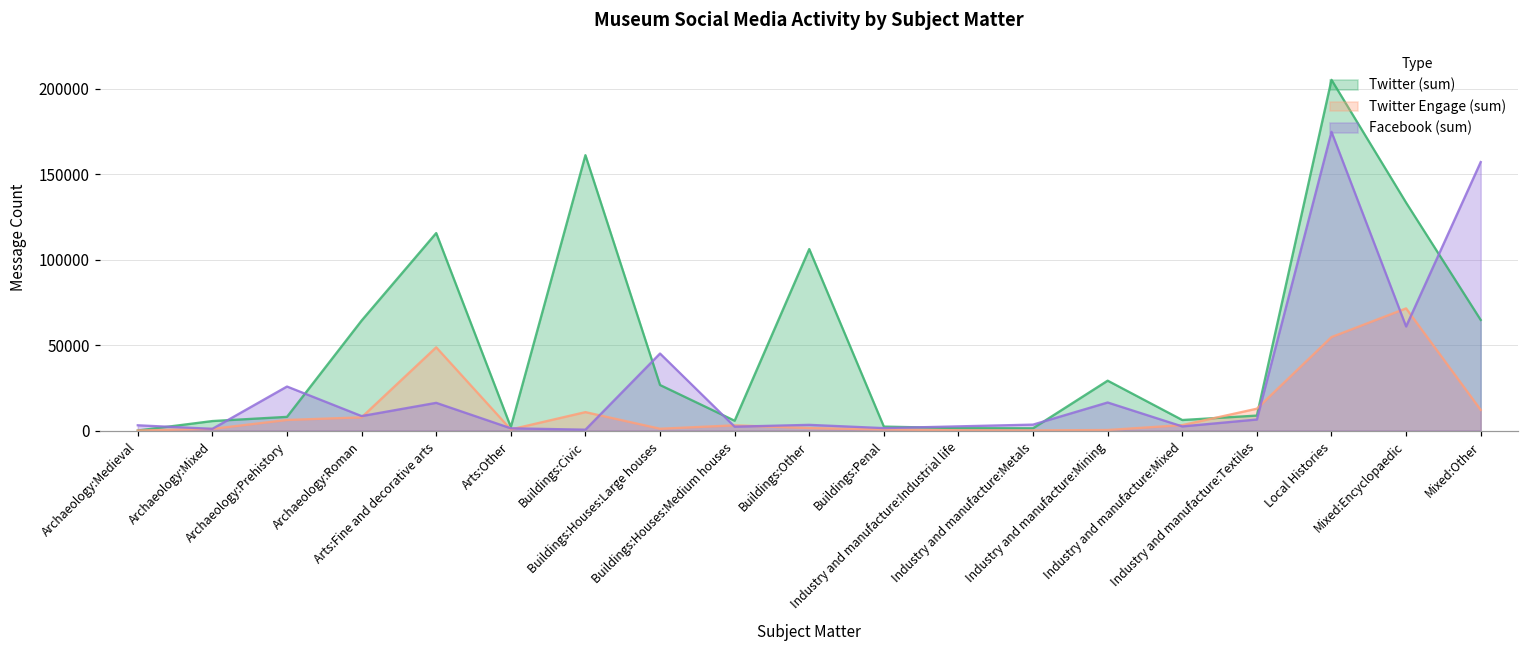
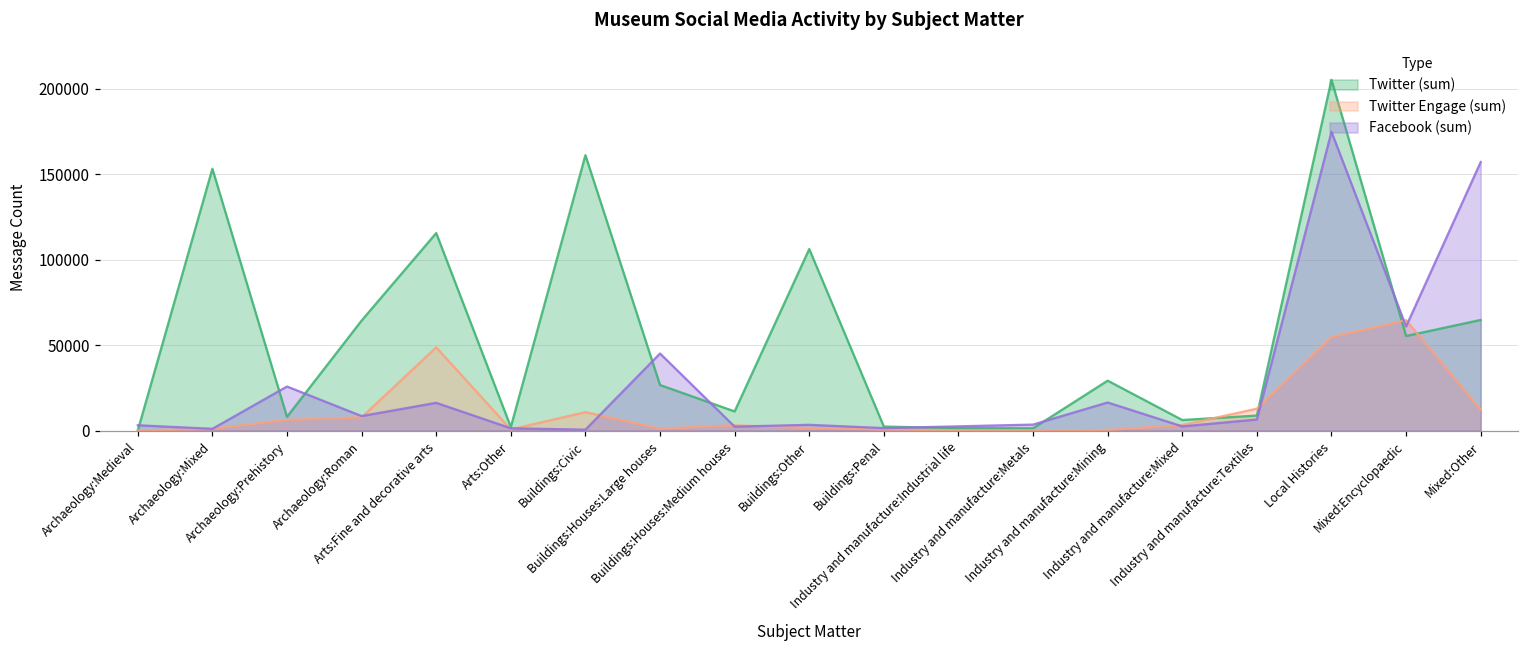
Twitter (sum), Archaeology:Mixed: 6000 -> 153000
Twitter (sum), Buildings:Houses:Medium houses: 6000 -> 11000
Twitter (sum), Mixed:Encyclopaedic: 133000 -> 55000
Twitter Engage (sum), Mixed:Encyclopaedic: 72000 -> 65000
